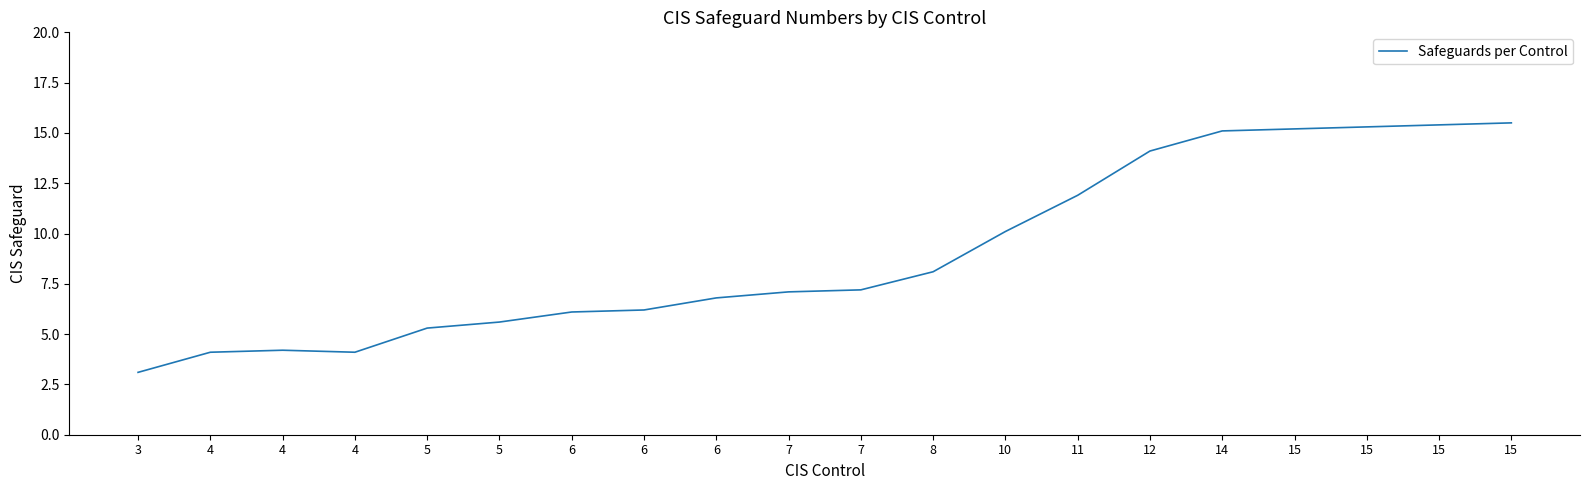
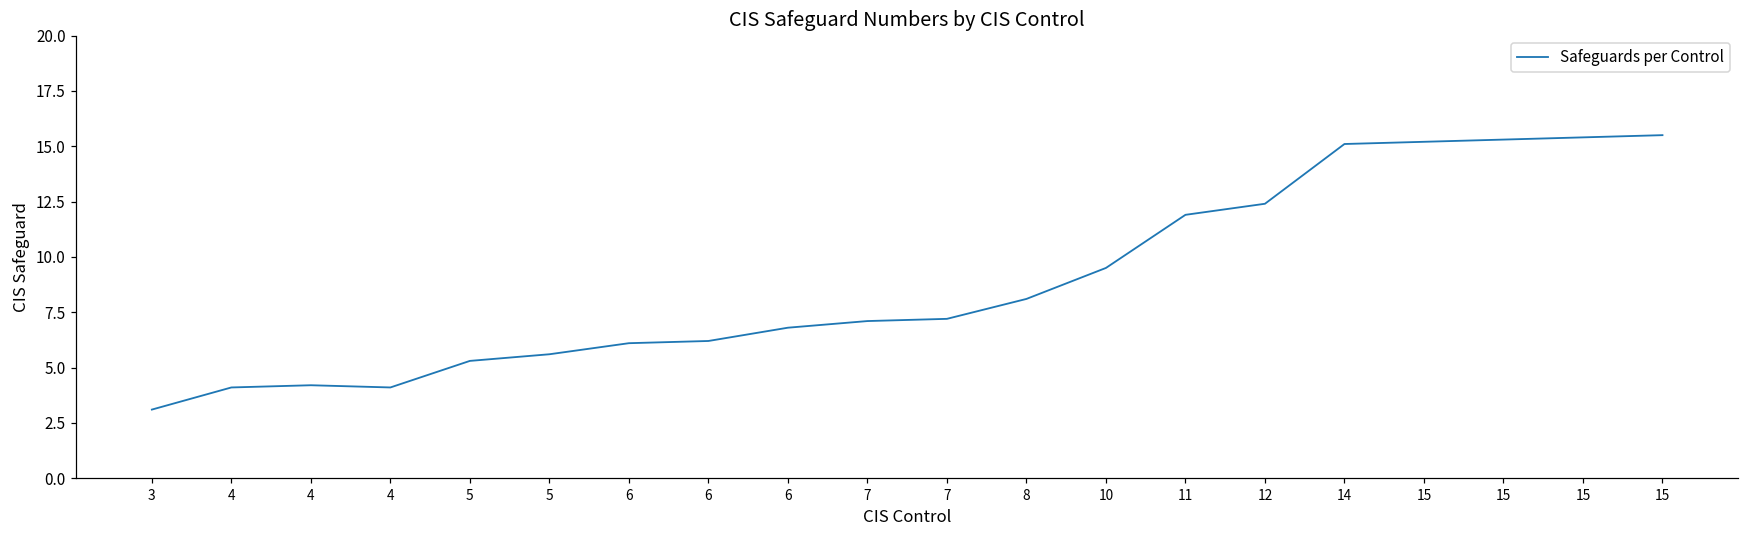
10: 10.1 -> 9.5
12: 14.1 -> 12.4
